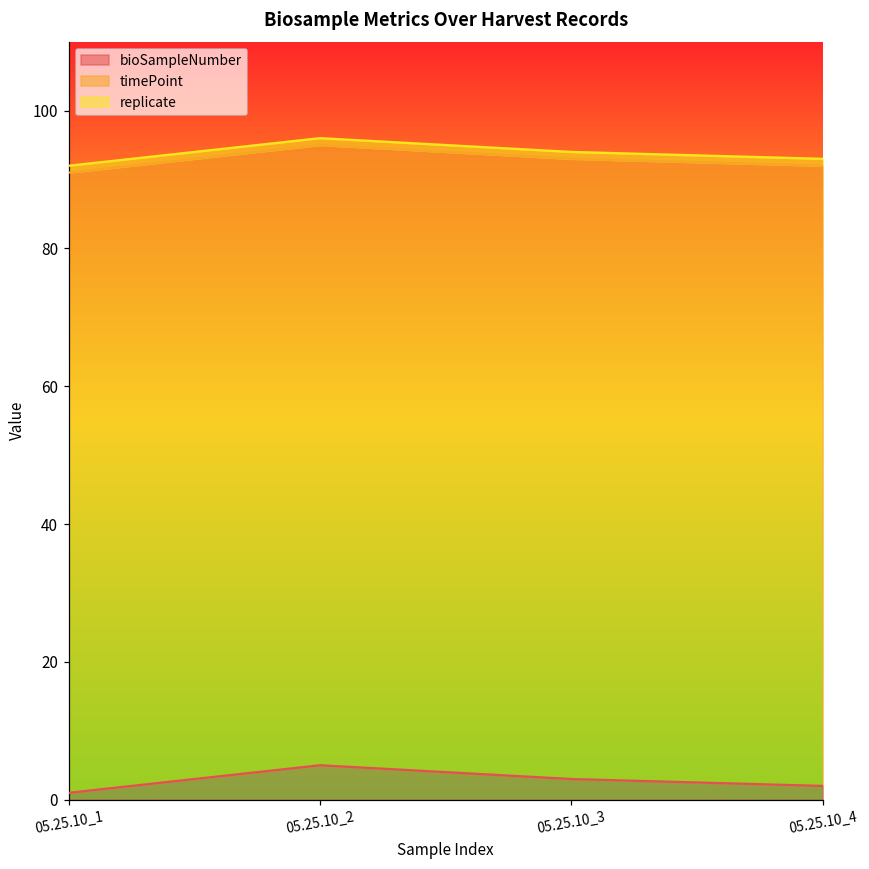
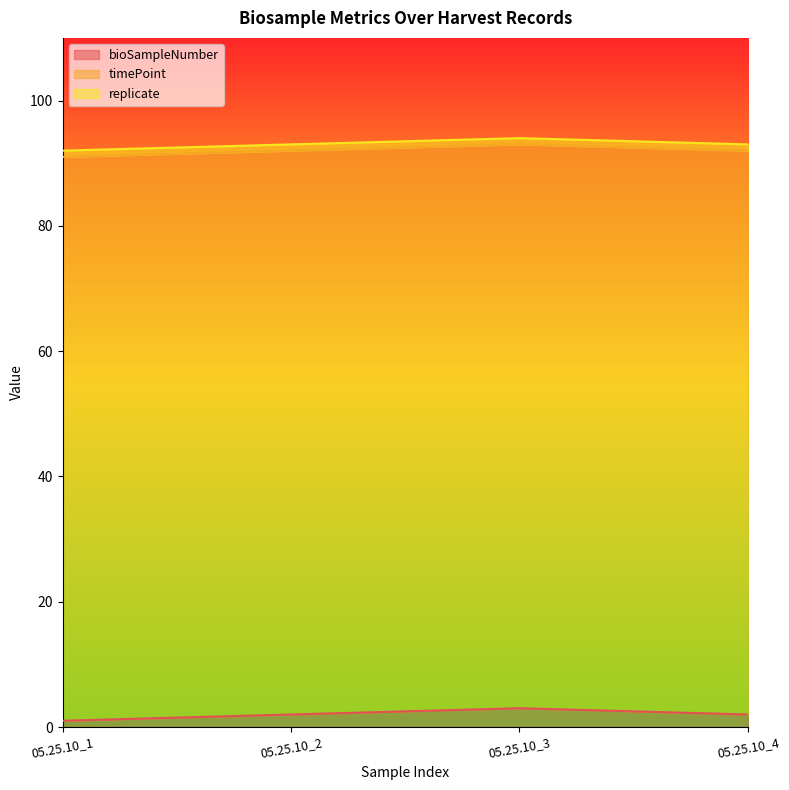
bioSampleNumber, 05.25.10_2: 5 -> 2
